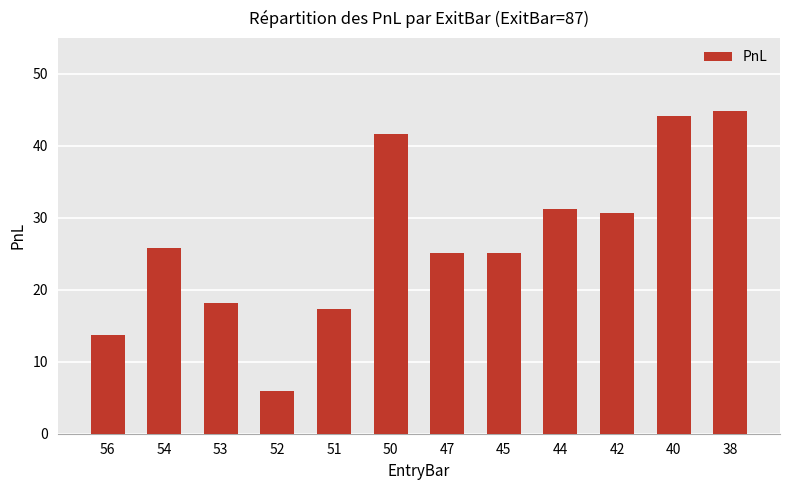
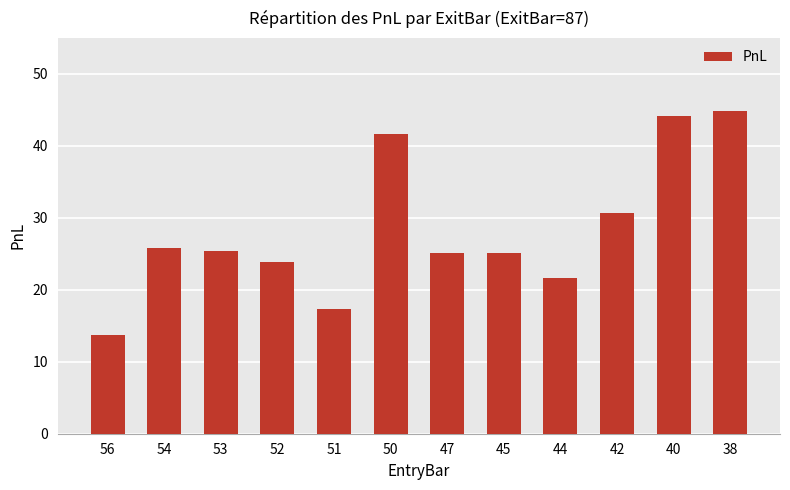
53: 18 -> 25
52: 6 -> 24
44: 31 -> 22
